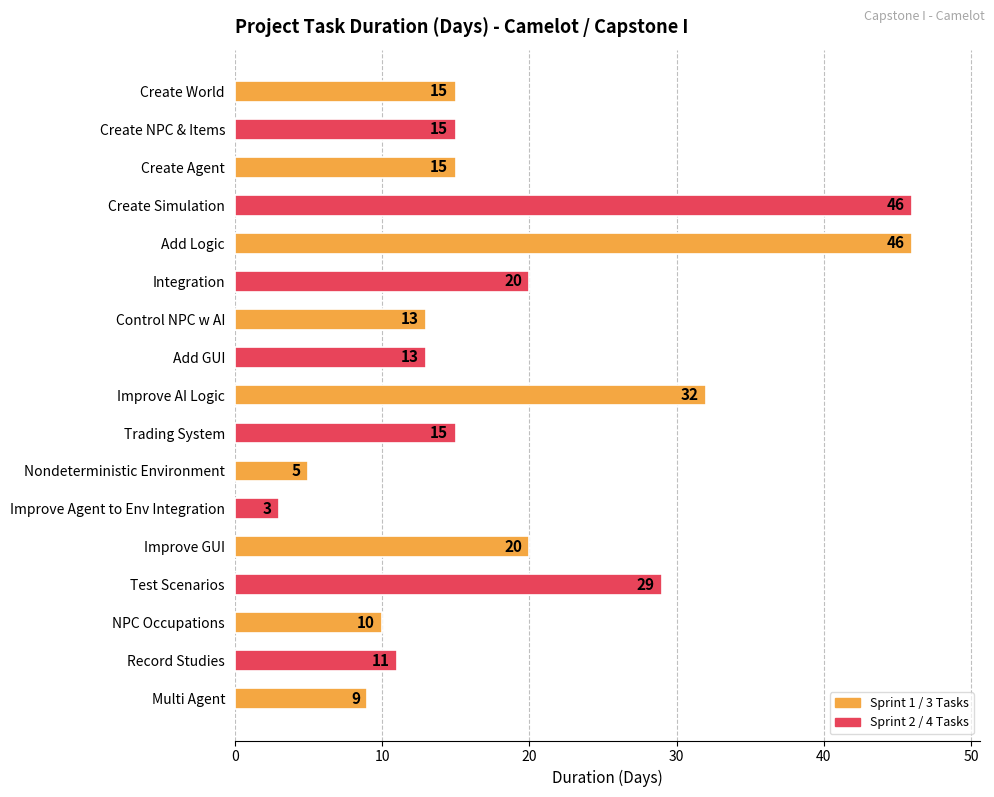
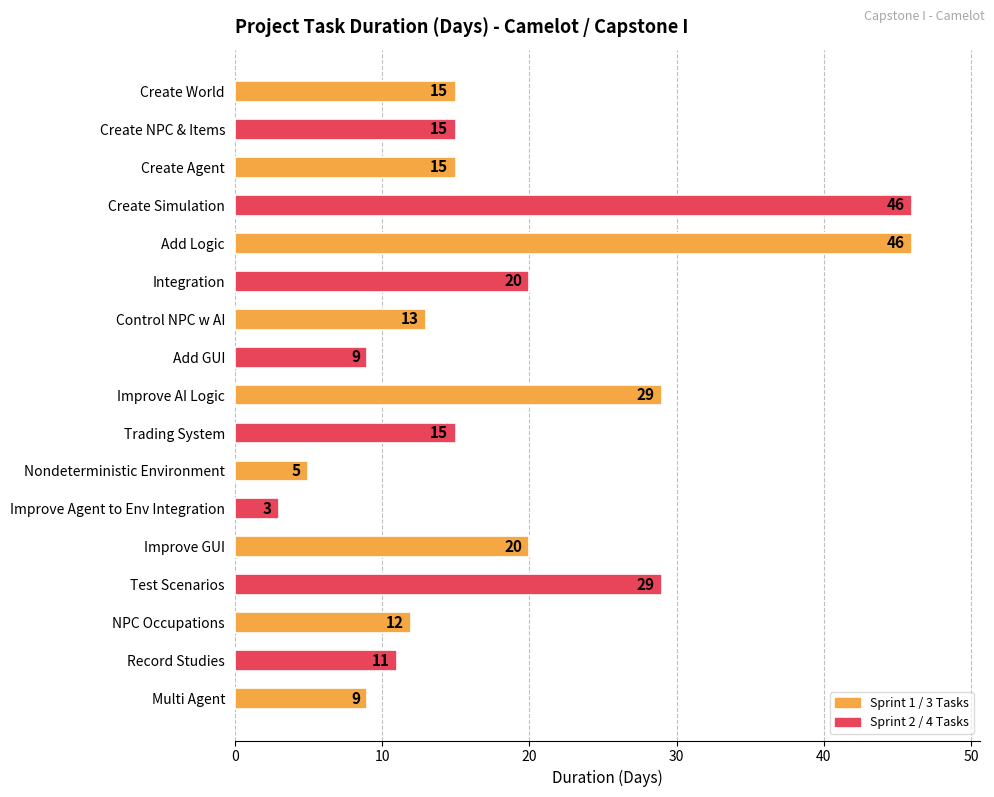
Add GUI: 13 -> 9
Improve AI Logic: 32 -> 29
NPC Occupations: 10 -> 12
